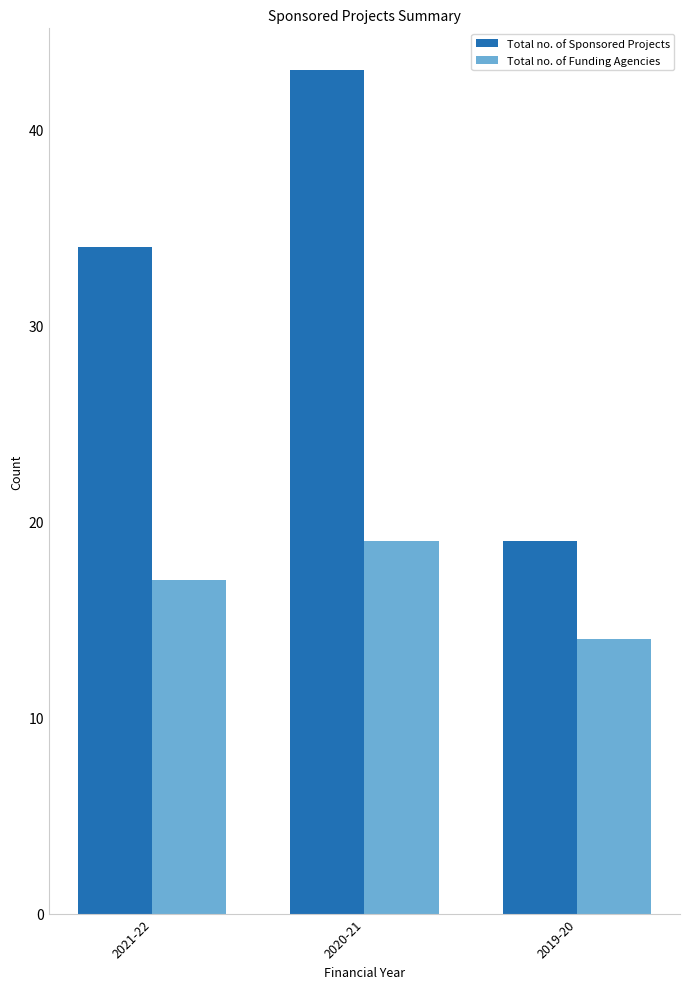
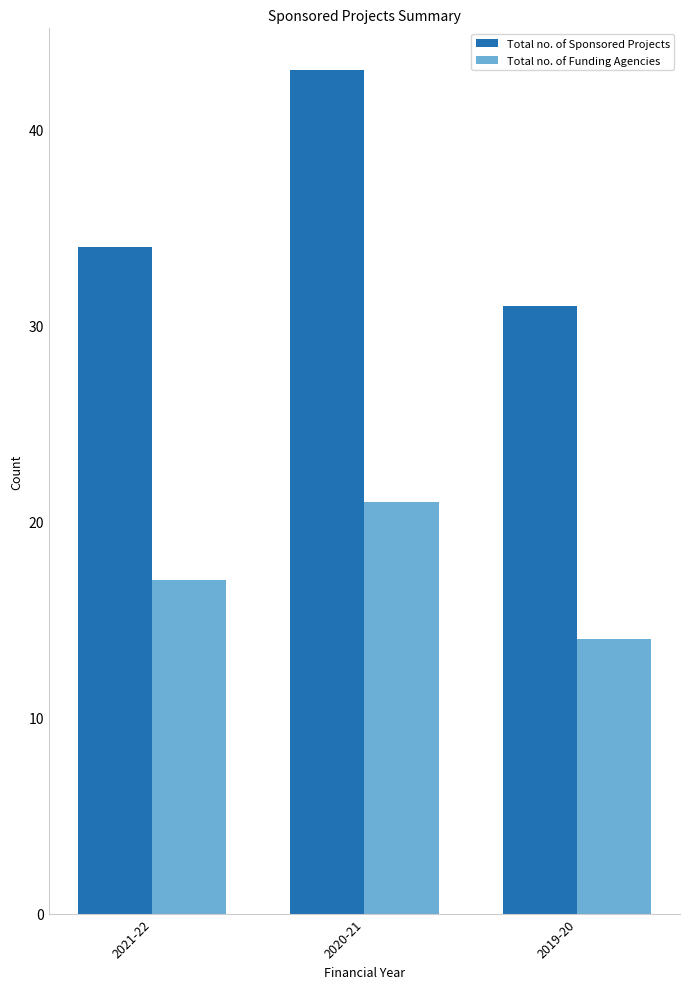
Total no. of Funding Agencies, 2020-21: 19 -> 21
Total no. of Sponsored Projects, 2019-20: 19 -> 31
